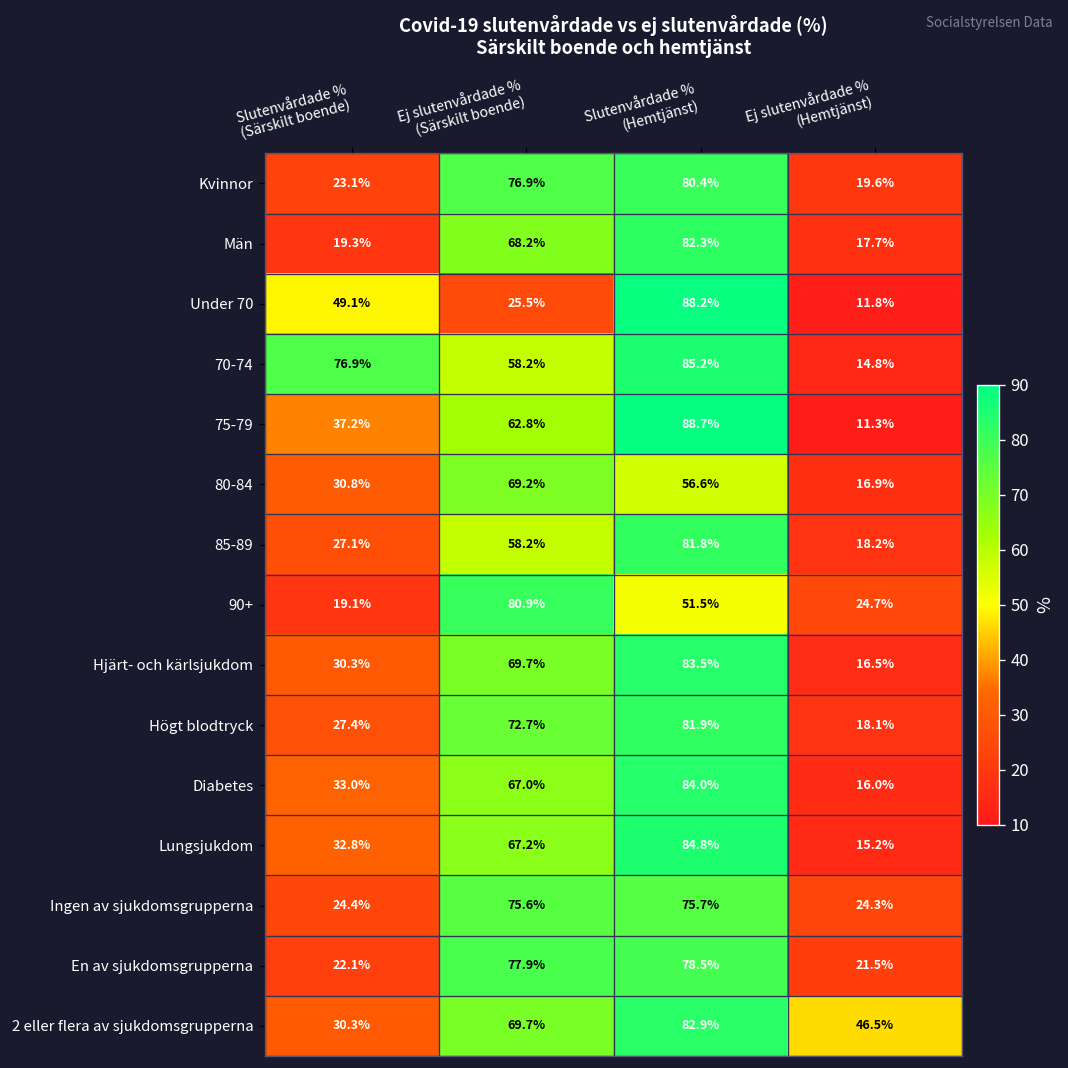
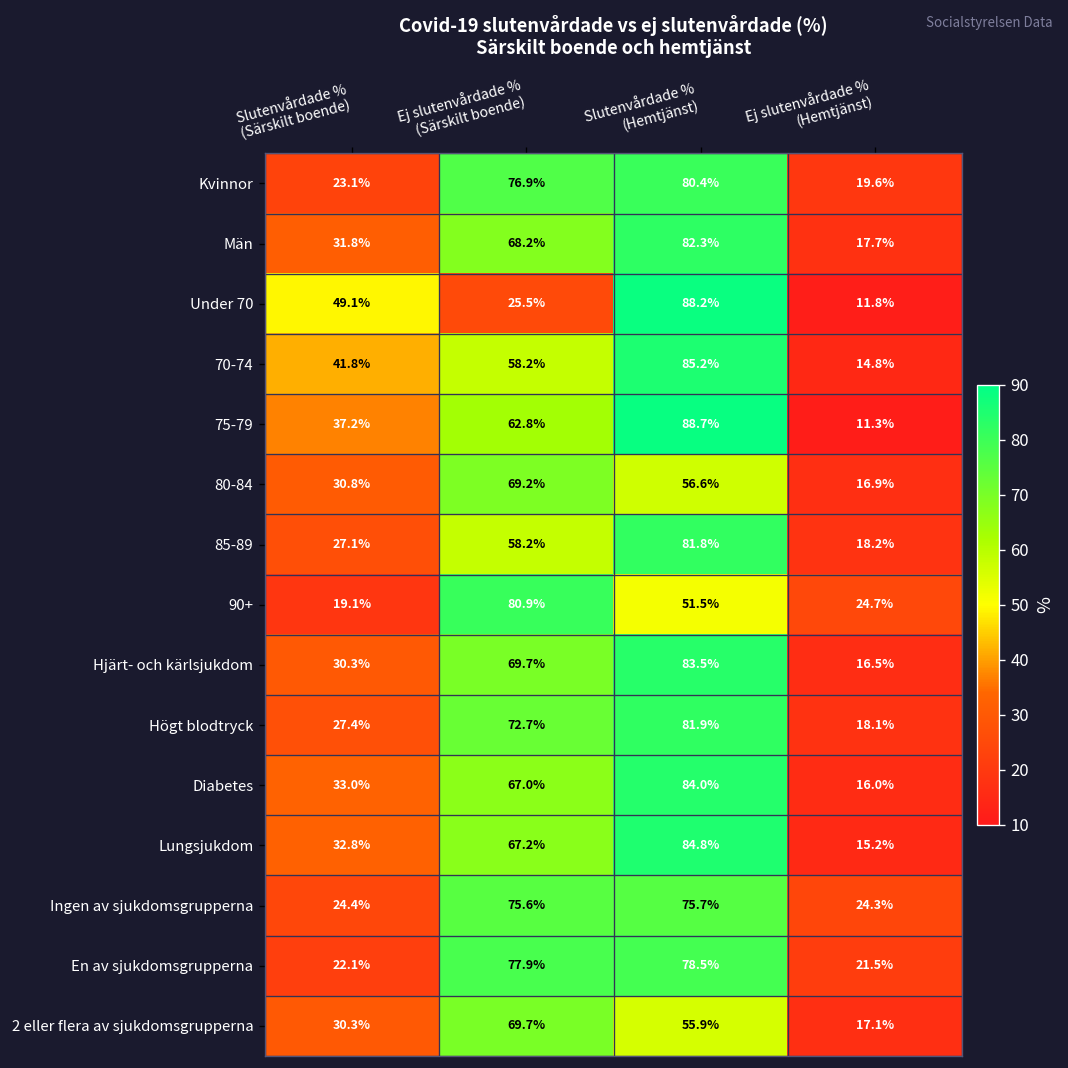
Män, Slutenvårdade % (Särskilt boende): 19.3% -> 31.8%
70-74, Slutenvårdade % (Särskilt boende): 76.9% -> 41.8%
2 eller flera av sjukdomsgrupperna, Slutenvårdade % (Hemtjänst): 82.9% -> 55.9%
2 eller flera av sjukdomsgrupperna, Ej slutenvårdade % (Hemtjänst): 46.5% -> 17.1%
